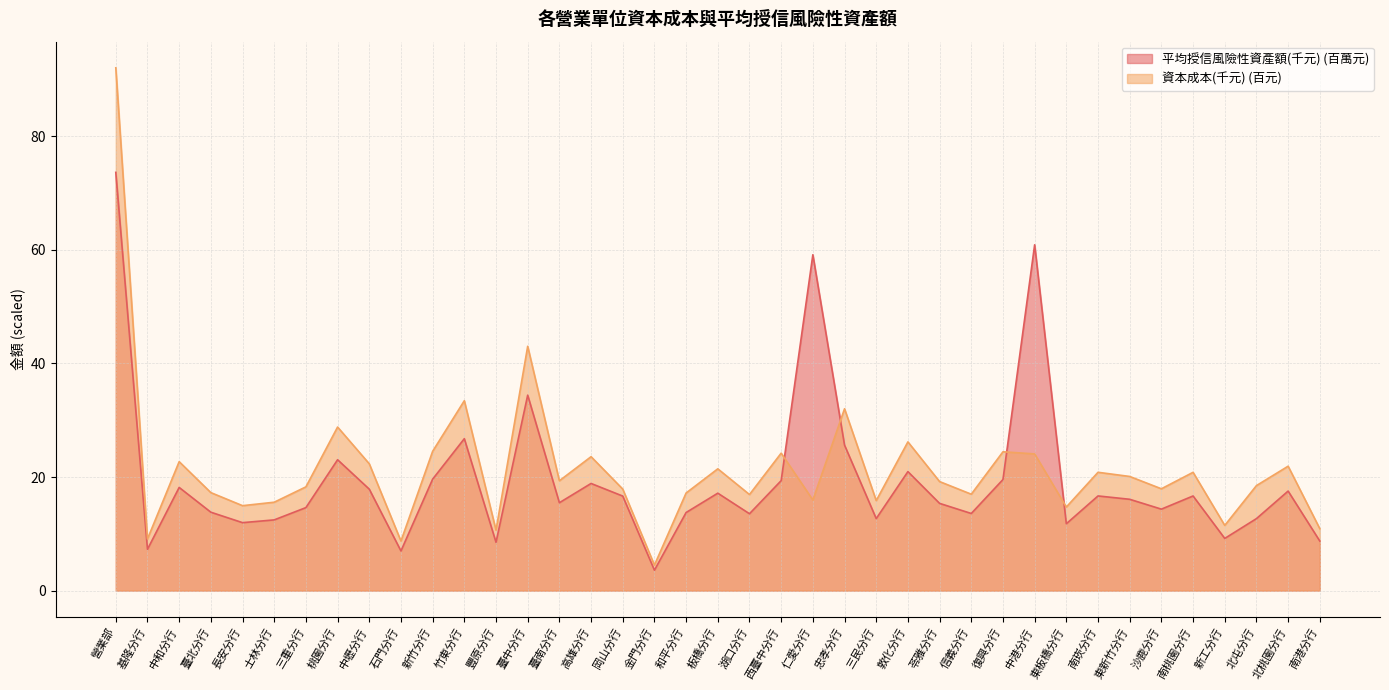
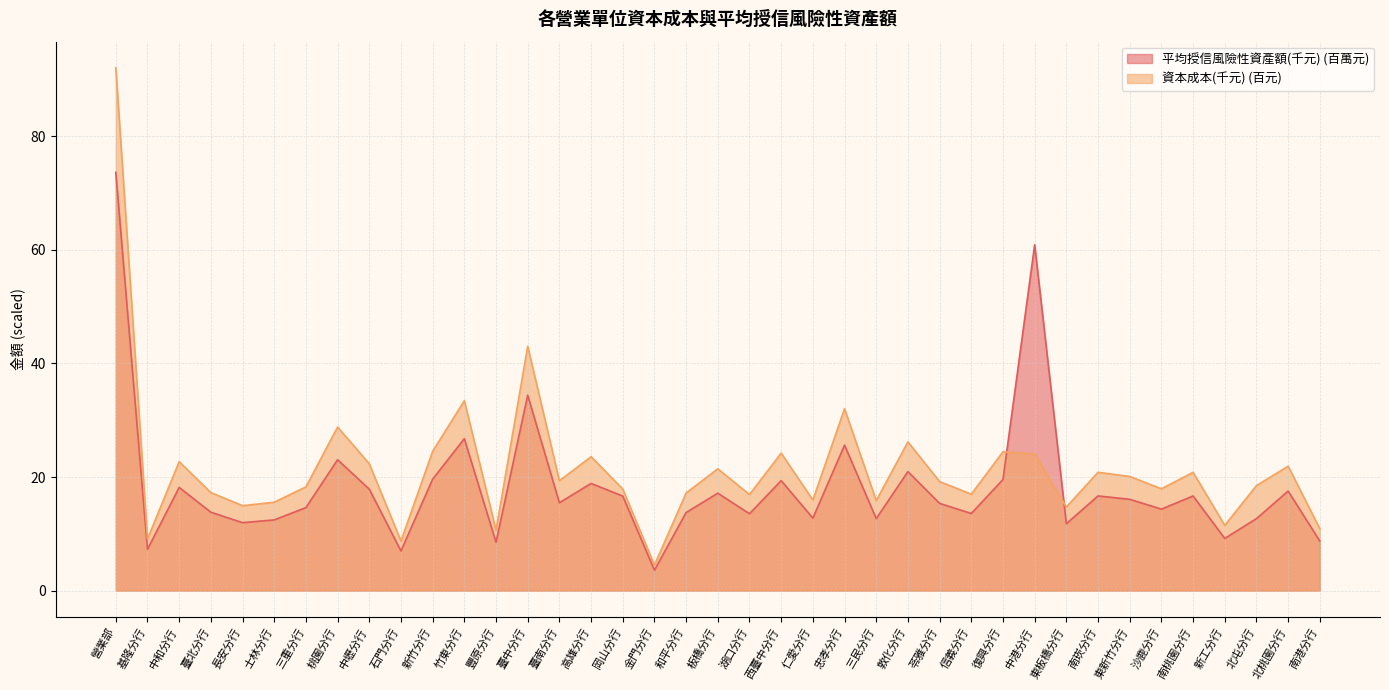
平均授信風險性資產額(千元) (百萬元), 仁愛分行: 59 -> 13
